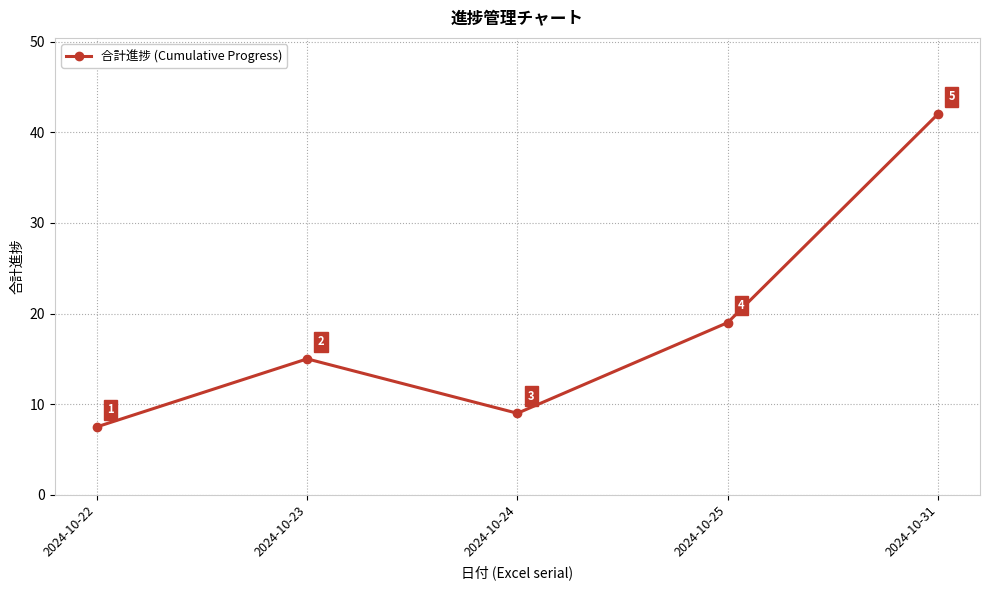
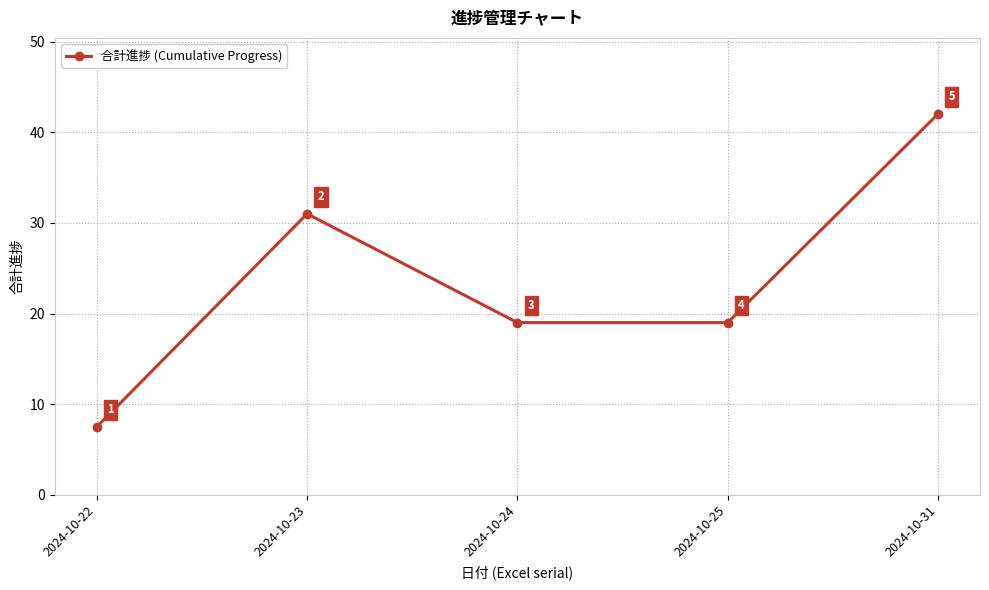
2024-10-23: 15 -> 31
2024-10-24: 9 -> 19
